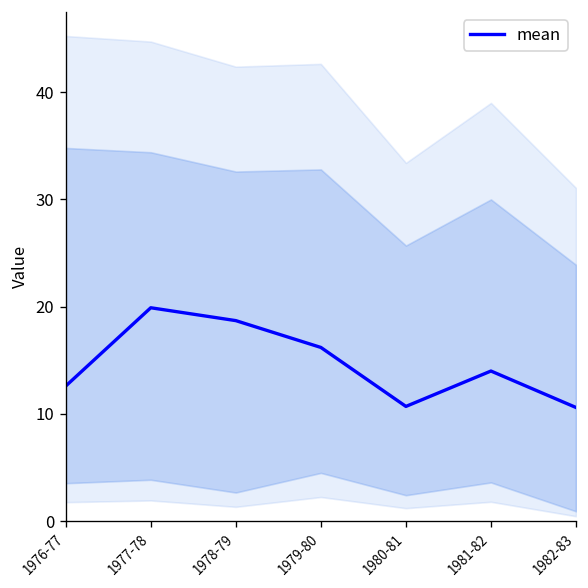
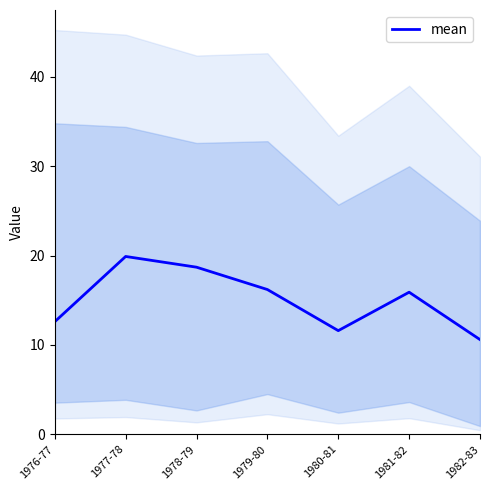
mean, 1980-81: 11 -> 12
mean, 1981-82: 14 -> 16
